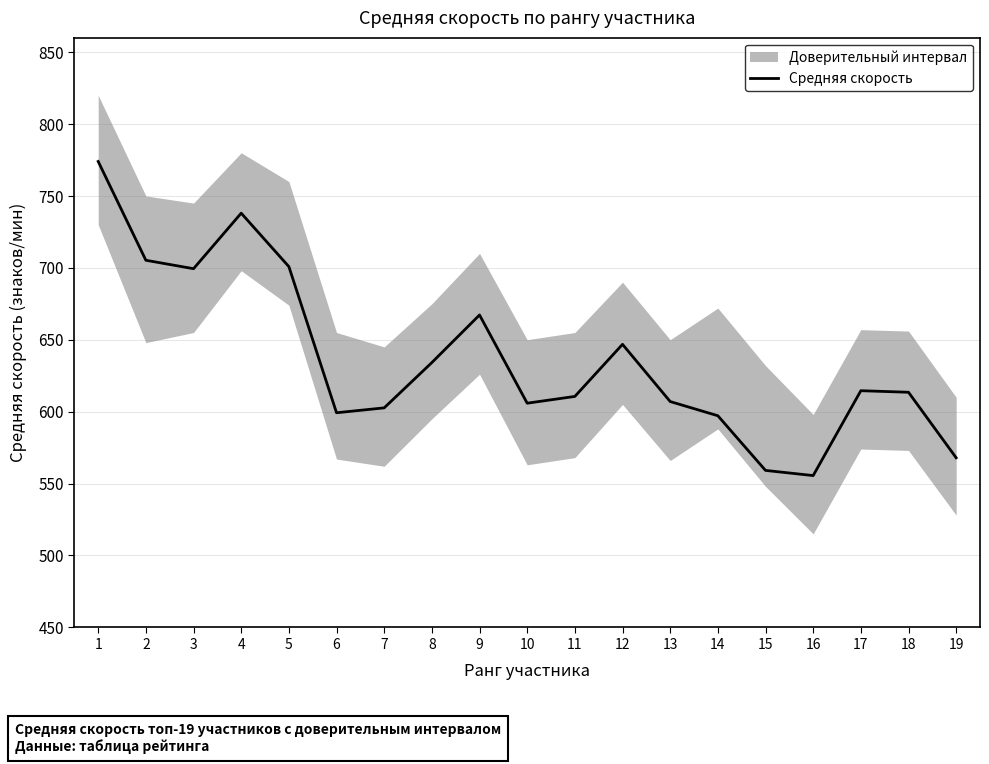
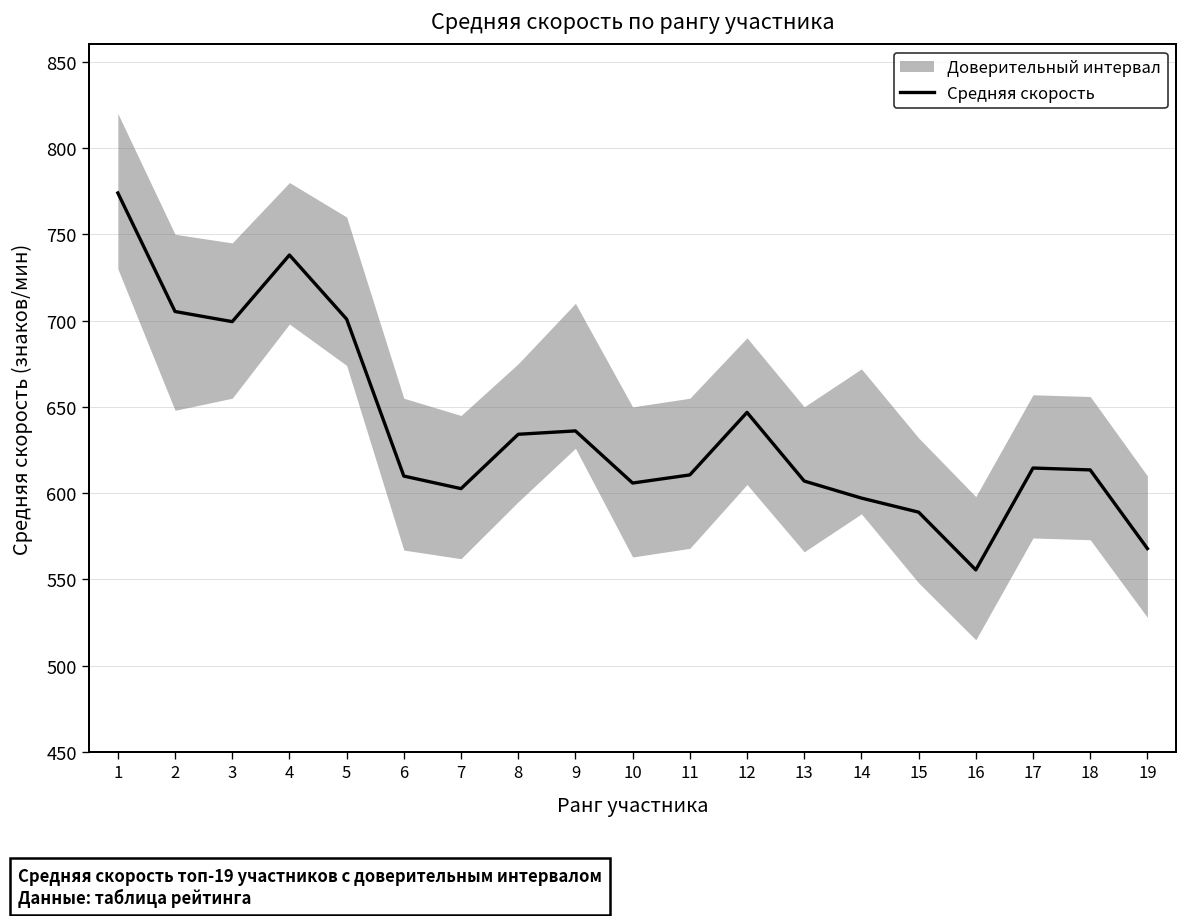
Средняя скорость, 6: 599 -> 610
Средняя скорость, 9: 667 -> 636
Средняя скорость, 15: 559 -> 589
